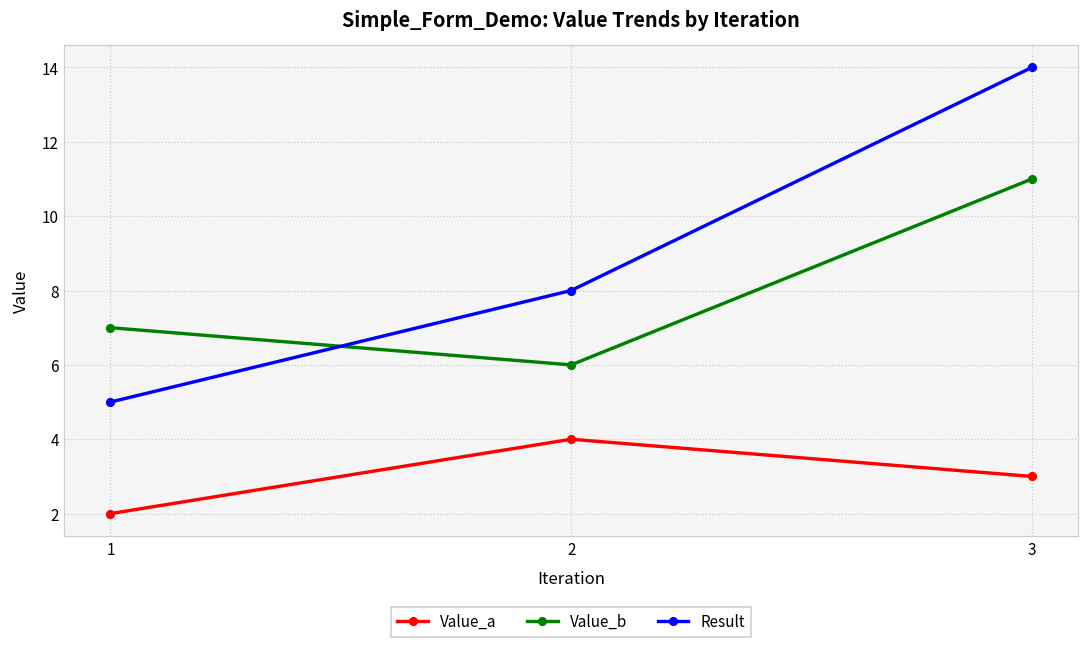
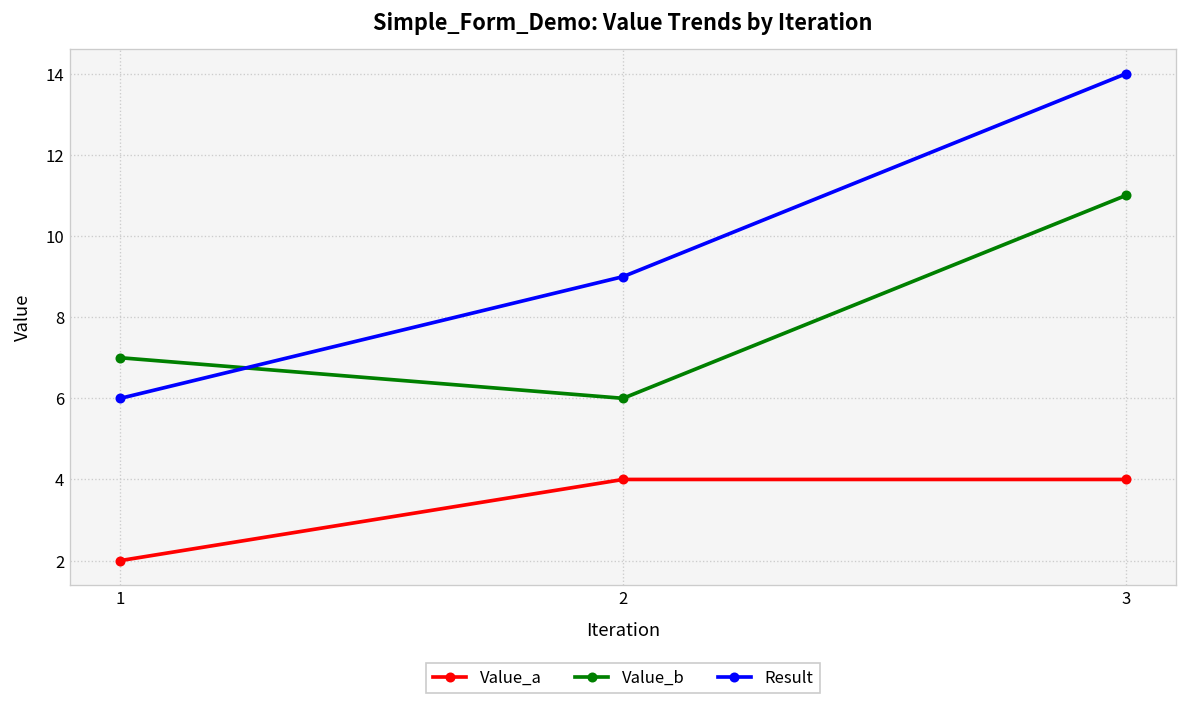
Result, 1: 5 -> 6
Result, 2: 8 -> 9
Value_a, 3: 3 -> 4
